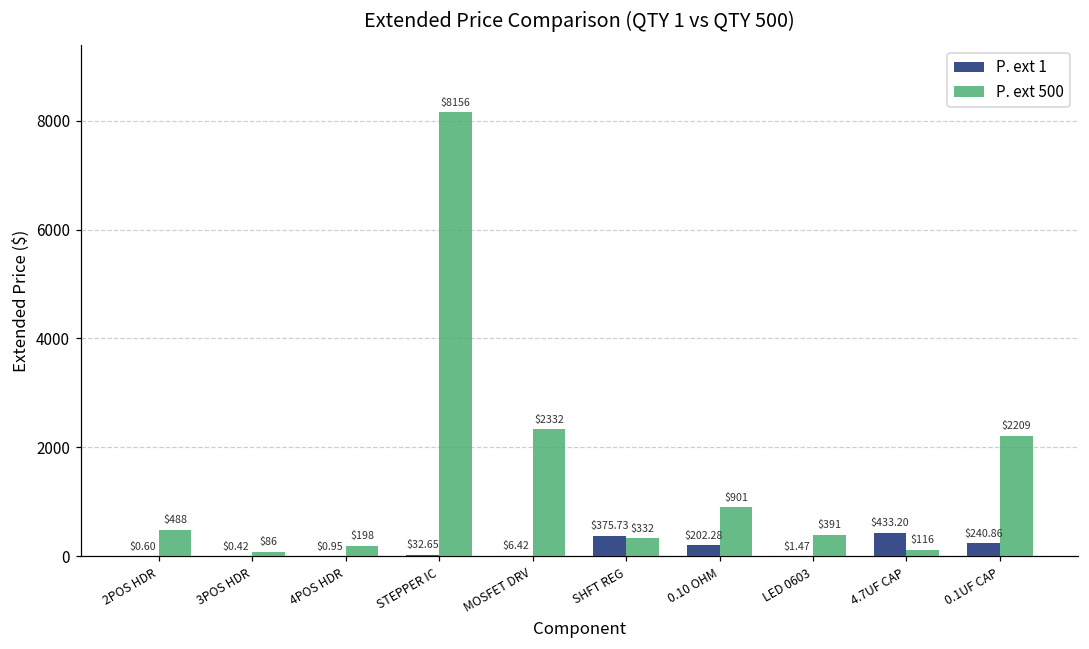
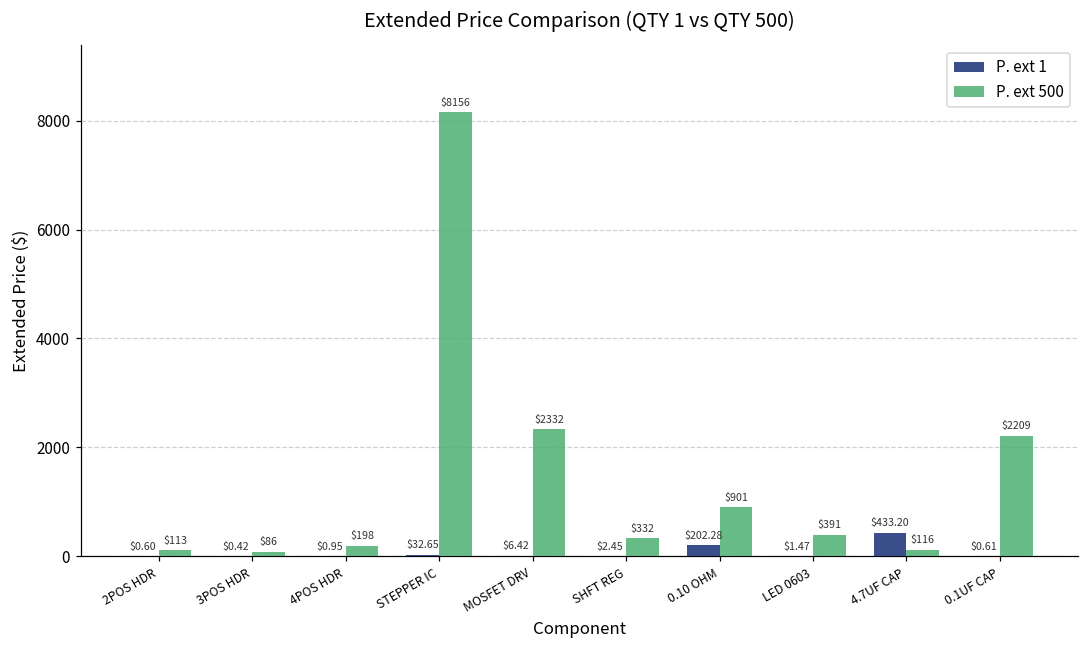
P. ext 500, 2POS HDR: $488 -> $113
P. ext 1, SHFT REG: $375.73 -> $2.45
P. ext 1, 0.1UF CAP: $240.86 -> $0.61
